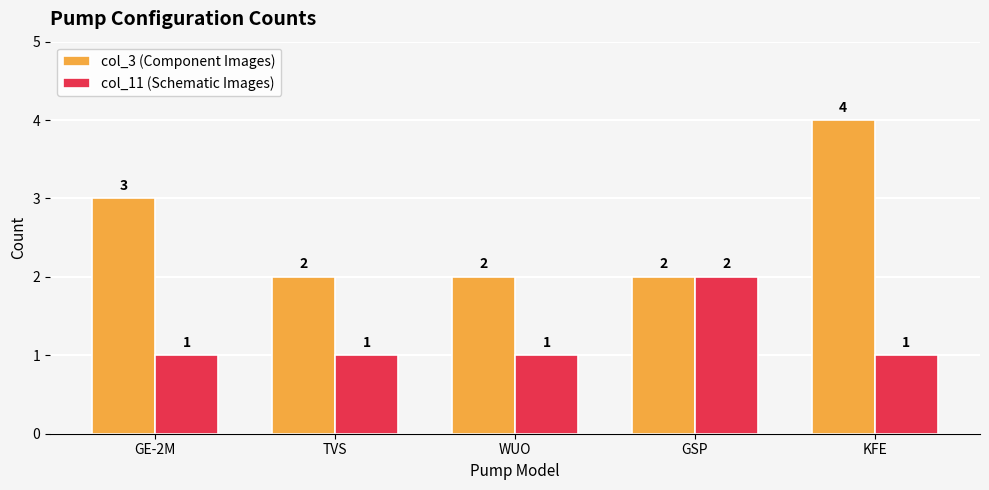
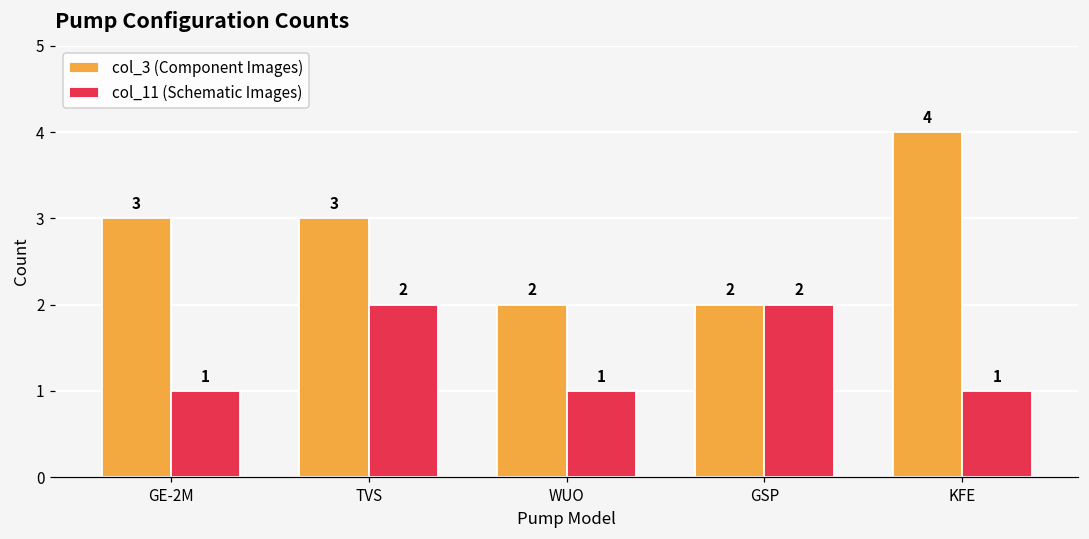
col_3 (Component Images), TVS: 2 -> 3
col_11 (Schematic Images), TVS: 1 -> 2
